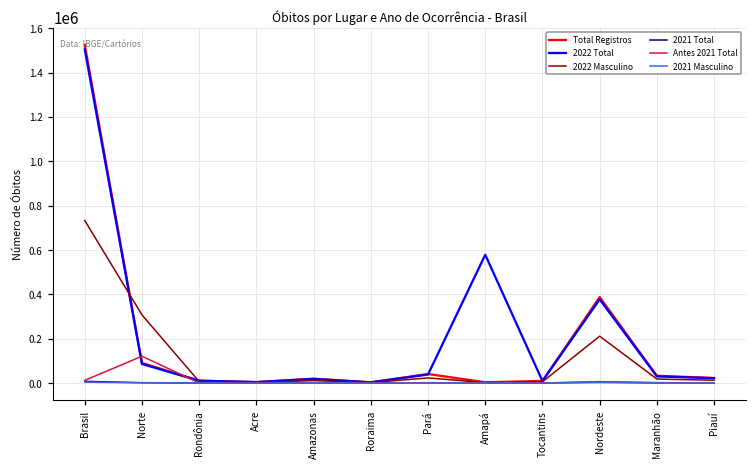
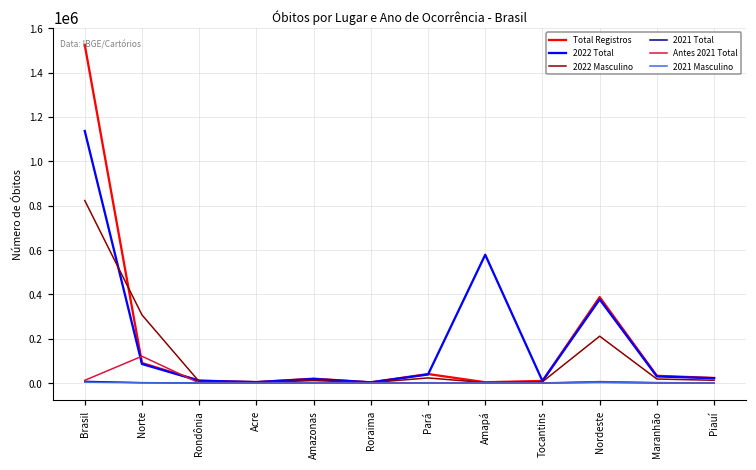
2022 Total, Brasil: 1500000 -> 1140000
2022 Masculino, Brasil: 730000 -> 820000
